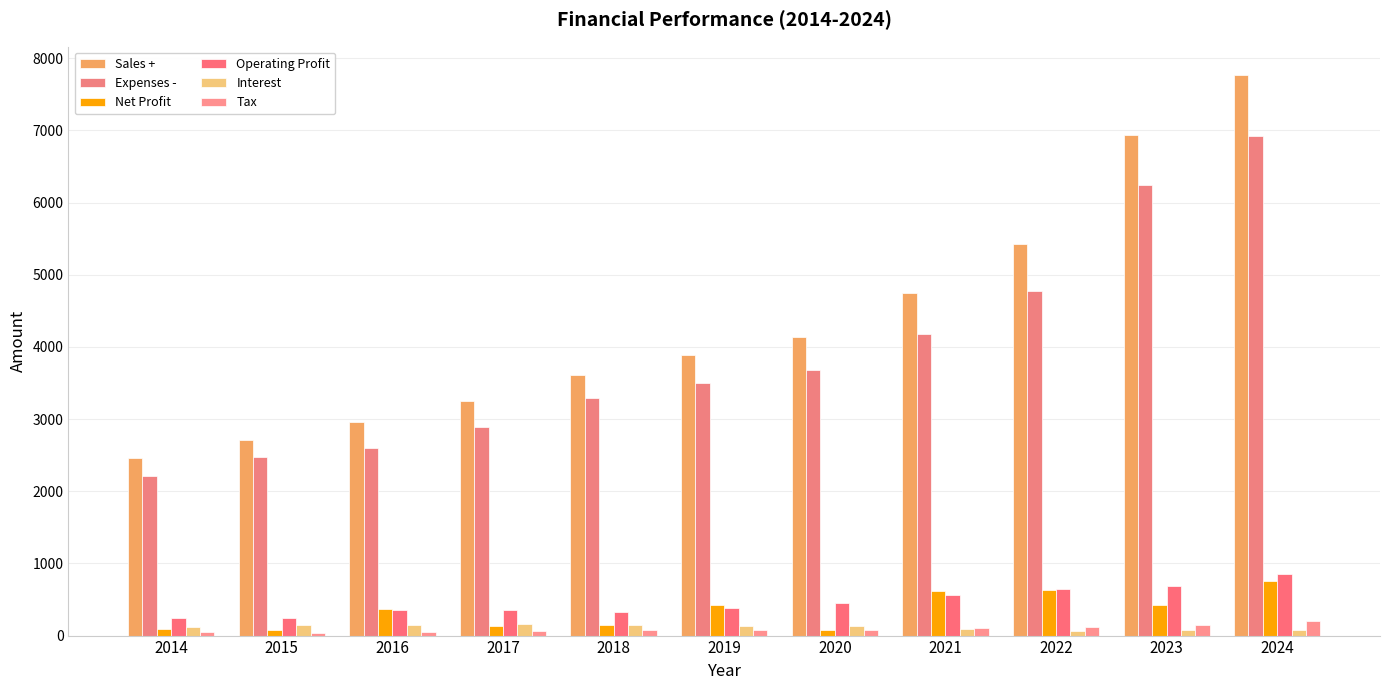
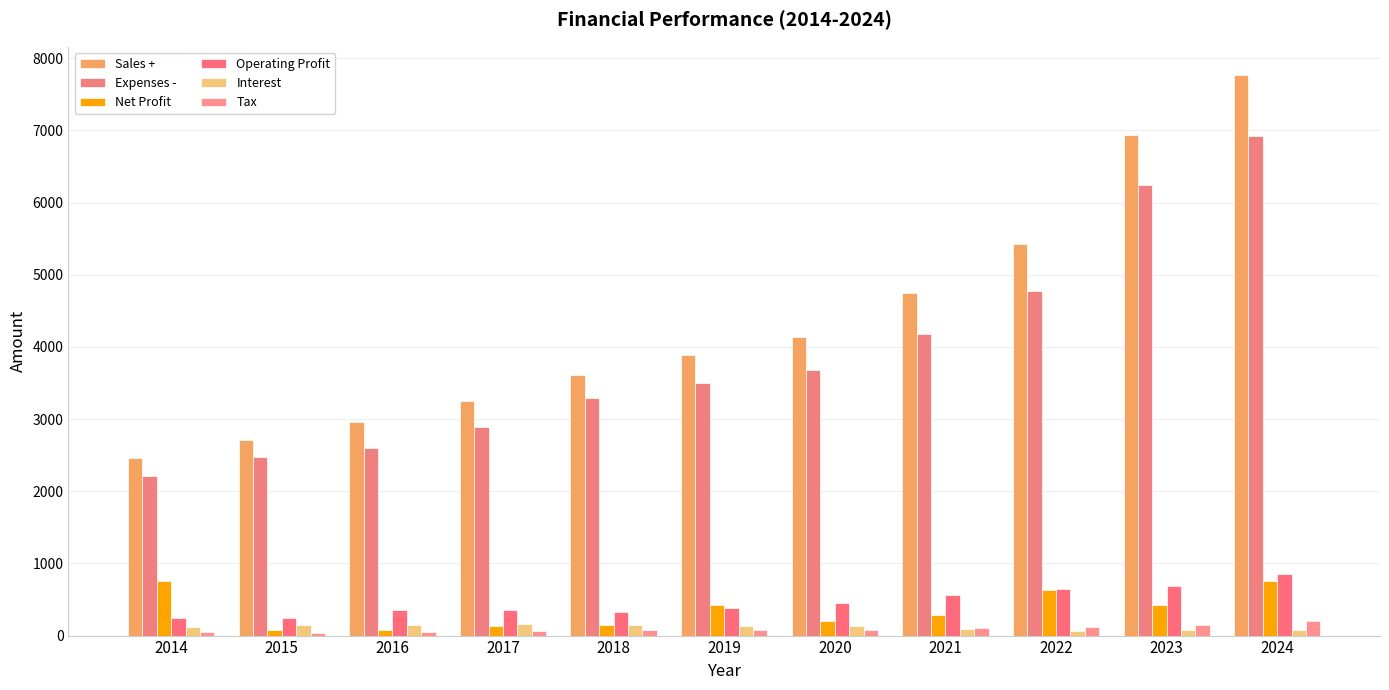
Net Profit, 2014: 100 -> 800
Net Profit, 2016: 400 -> 100
Net Profit, 2020: 100 -> 200
Net Profit, 2021: 600 -> 300
